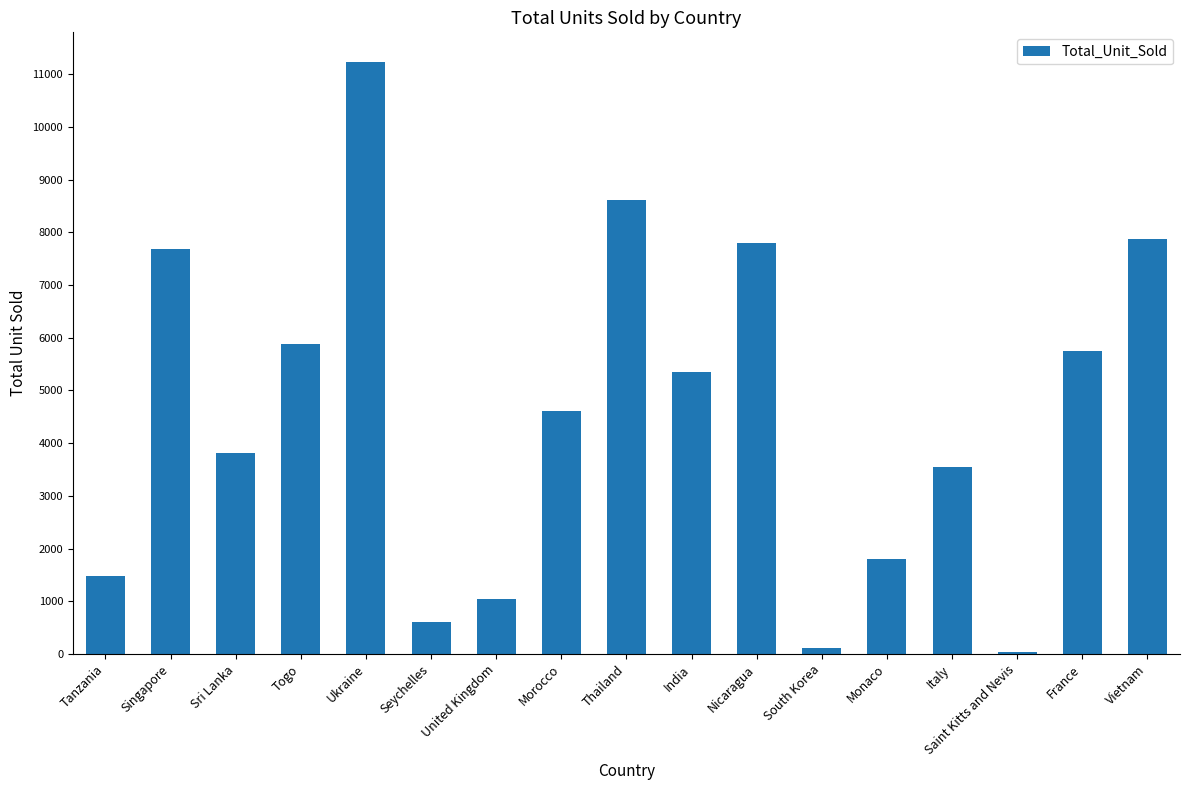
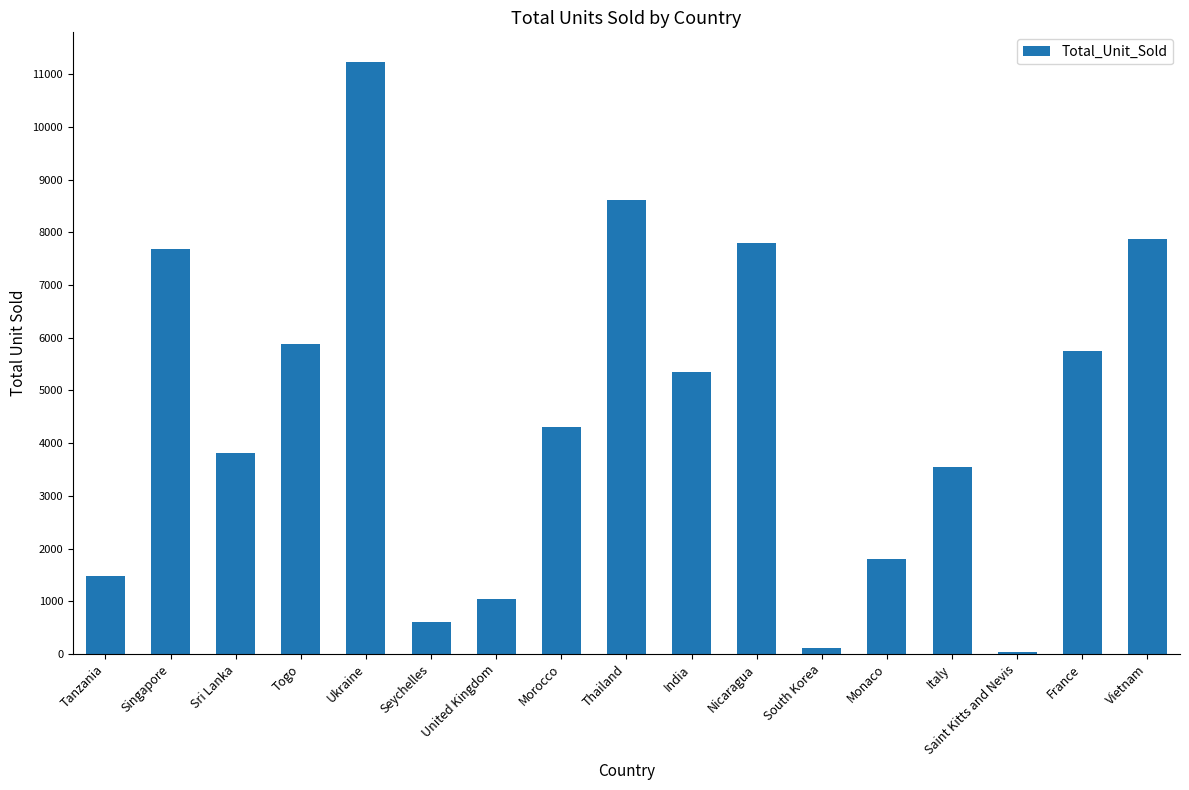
Morocco: 4600 -> 4300
